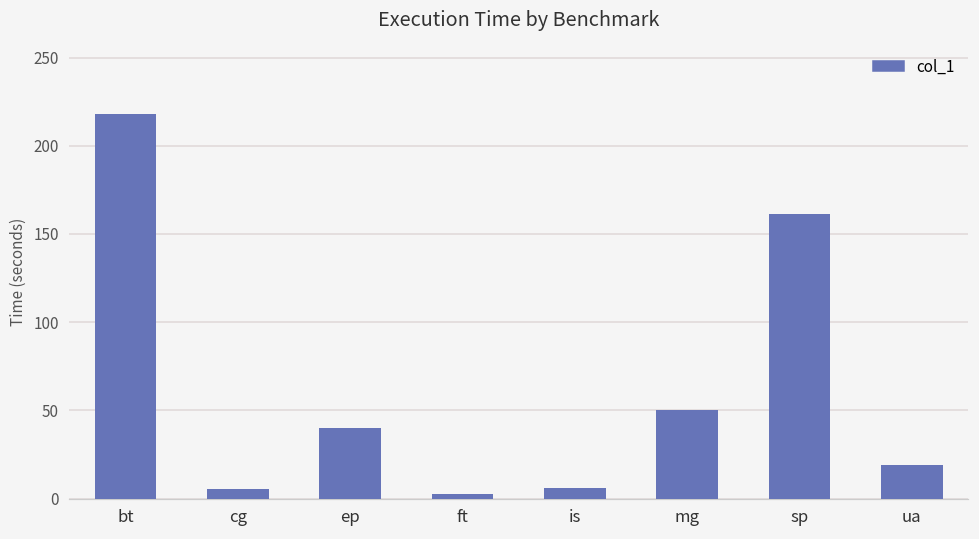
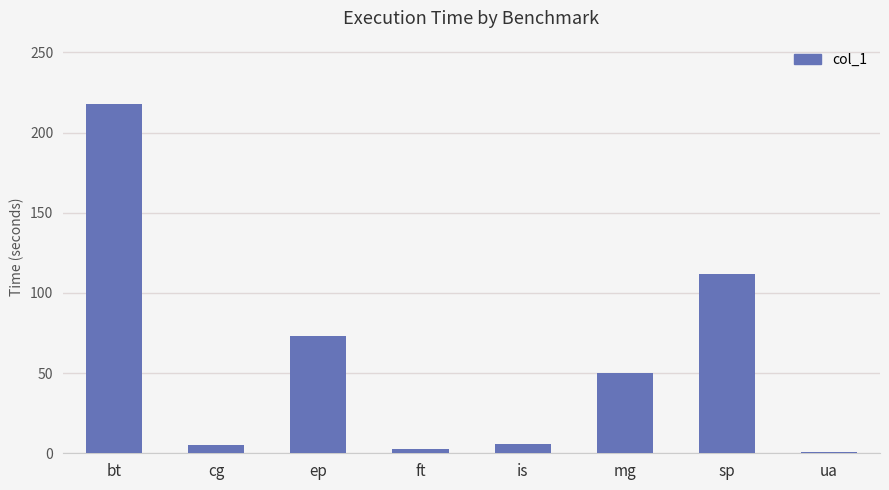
ep: 40 -> 73
sp: 161 -> 112
ua: 19 -> 1
